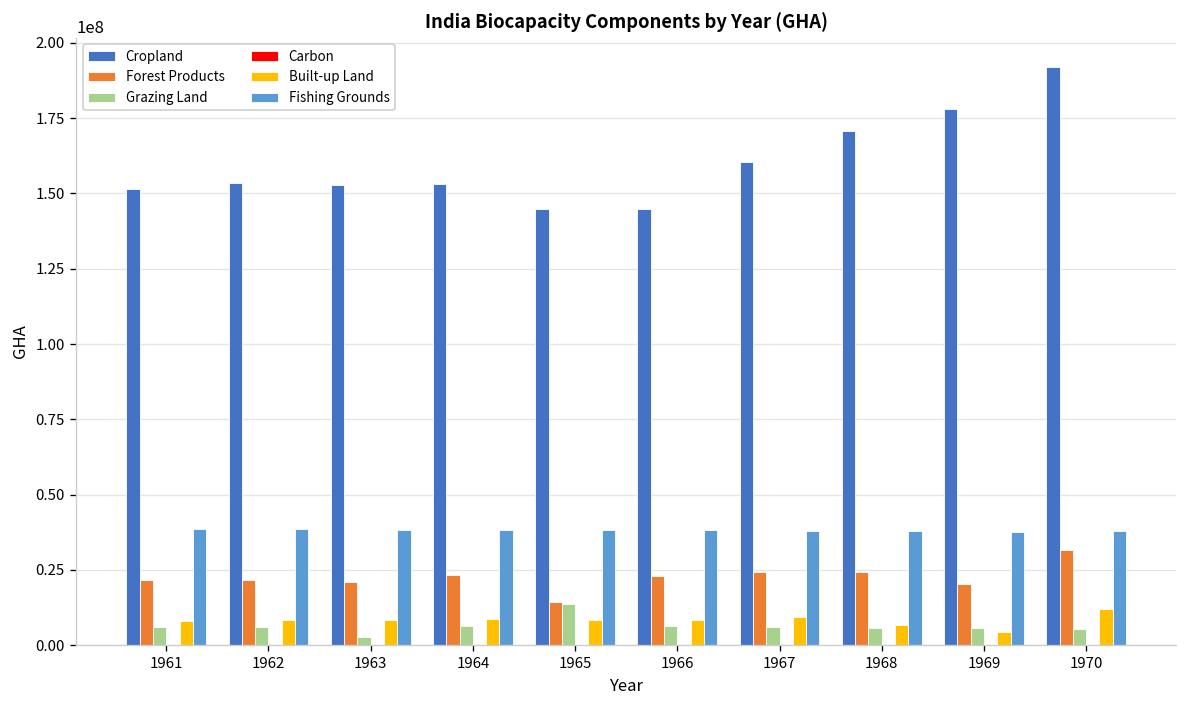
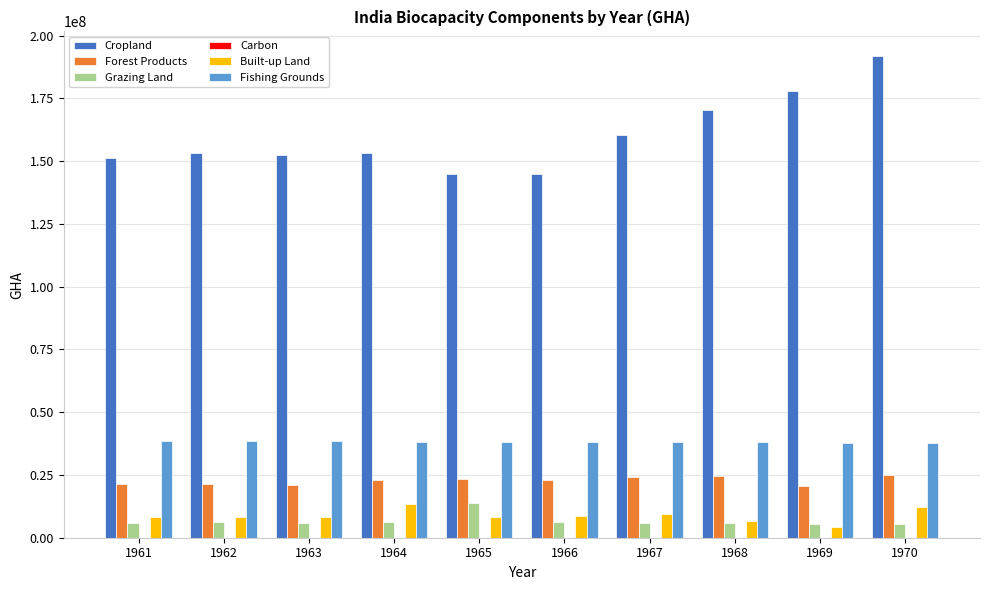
Grazing Land, 1963: 3000000 -> 6000000
Built-up Land, 1964: 9000000 -> 13000000
Forest Products, 1965: 14000000 -> 23000000
Forest Products, 1970: 32000000 -> 25000000
